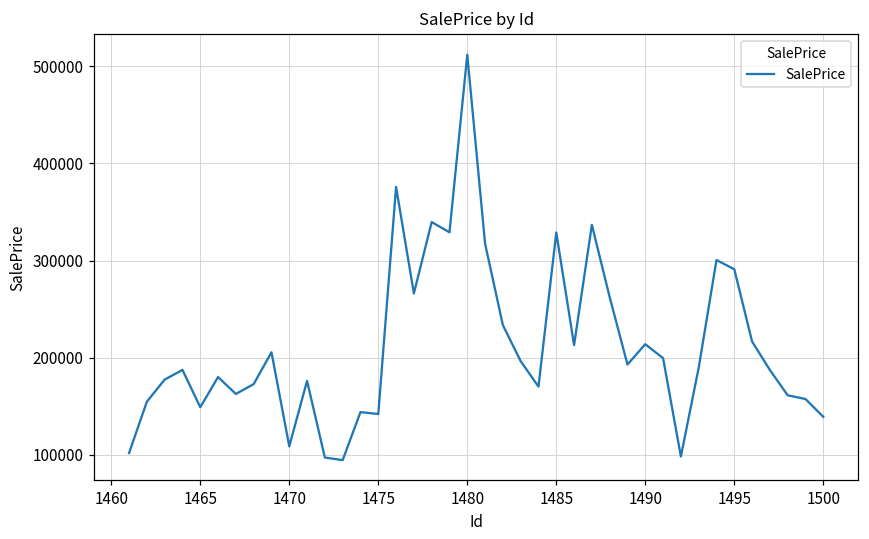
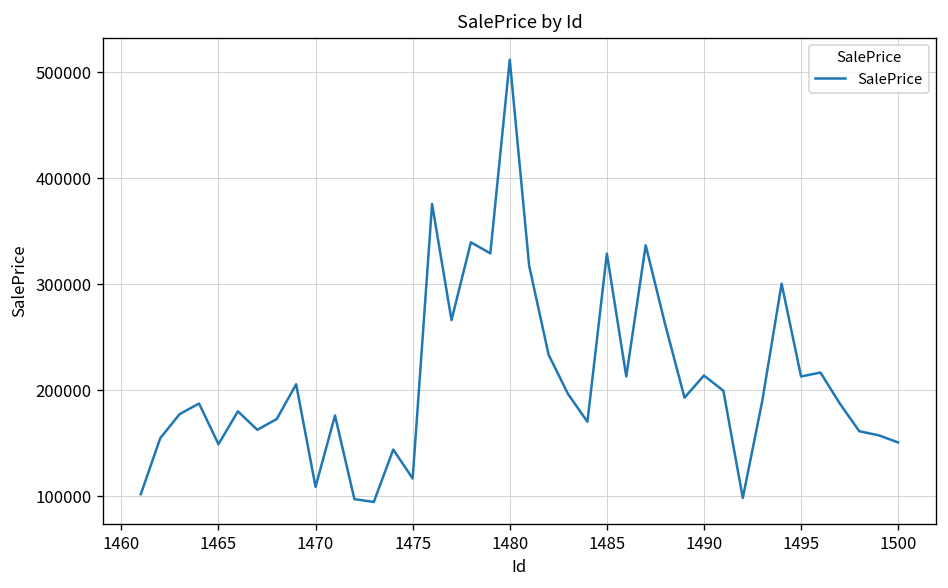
1475: 140000 -> 120000
1495: 290000 -> 210000
1500: 140000 -> 150000
